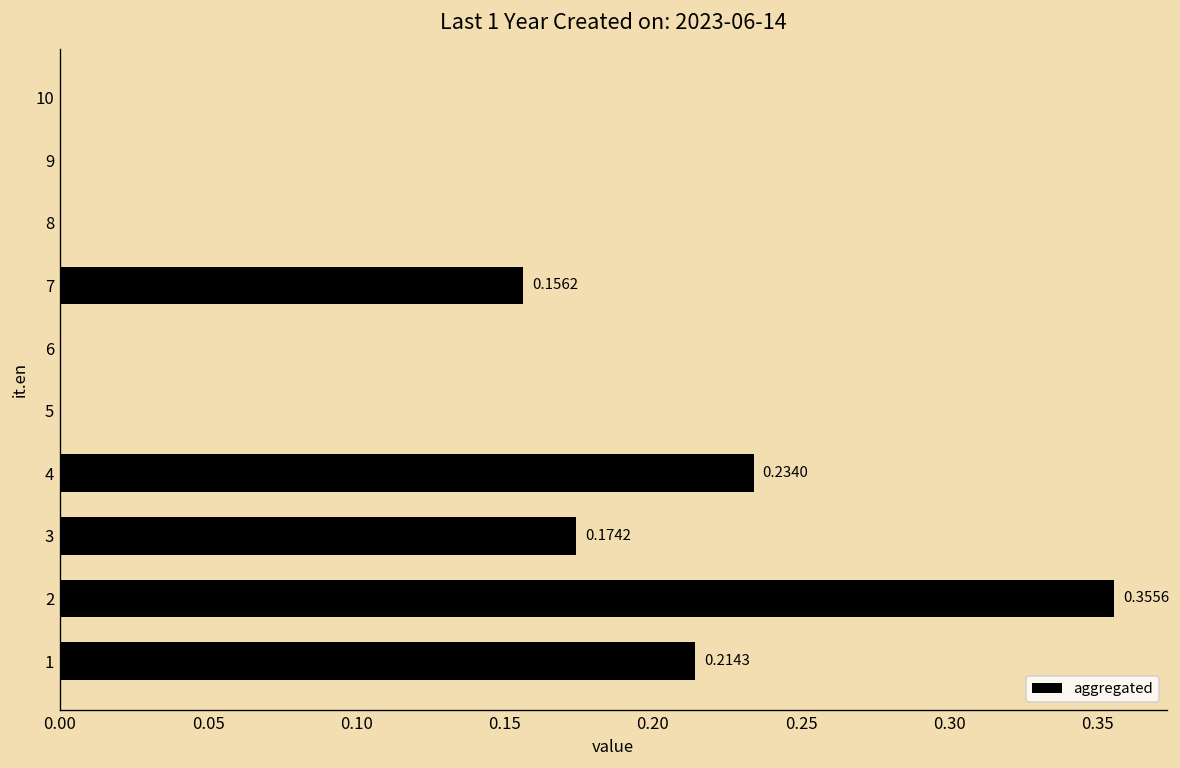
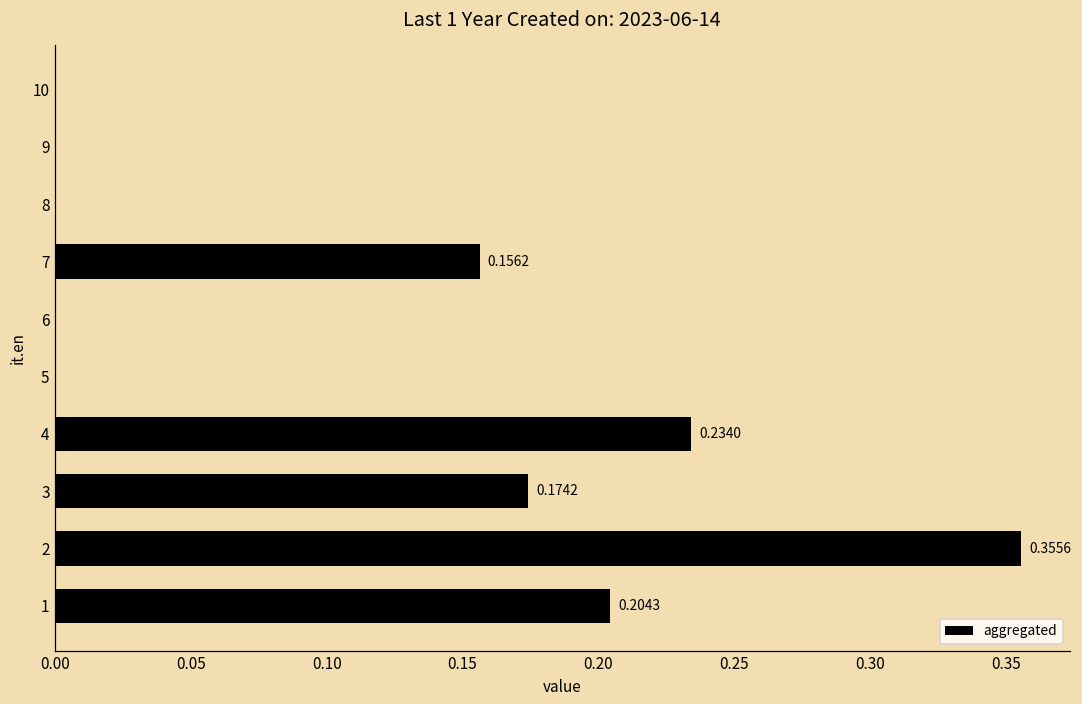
1: 0.2143 -> 0.2043
